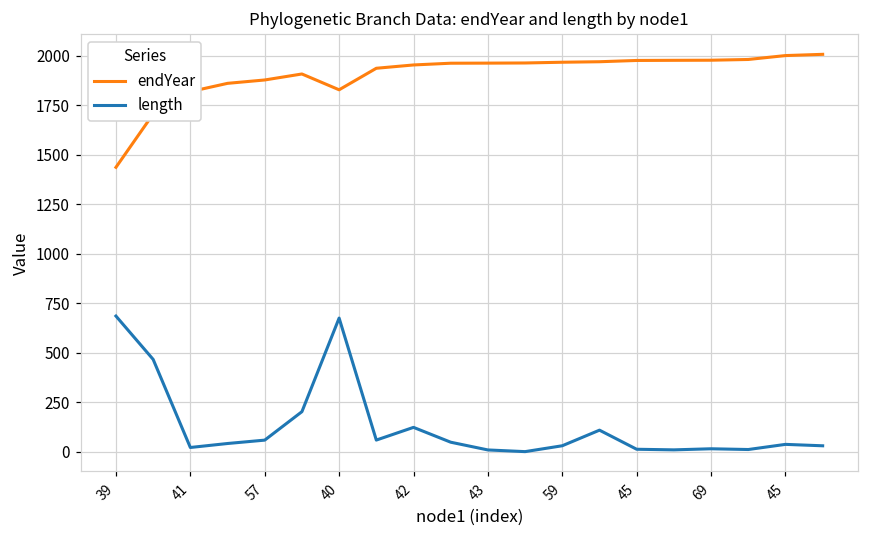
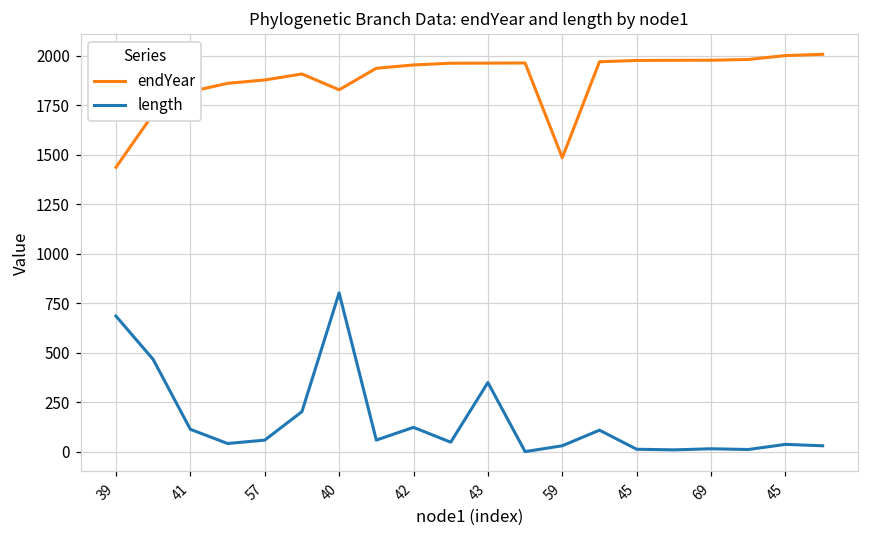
length, 41: 20 -> 110
length, 40: 670 -> 800
length, 43: 10 -> 350
endYear, 59: 1970 -> 1480
